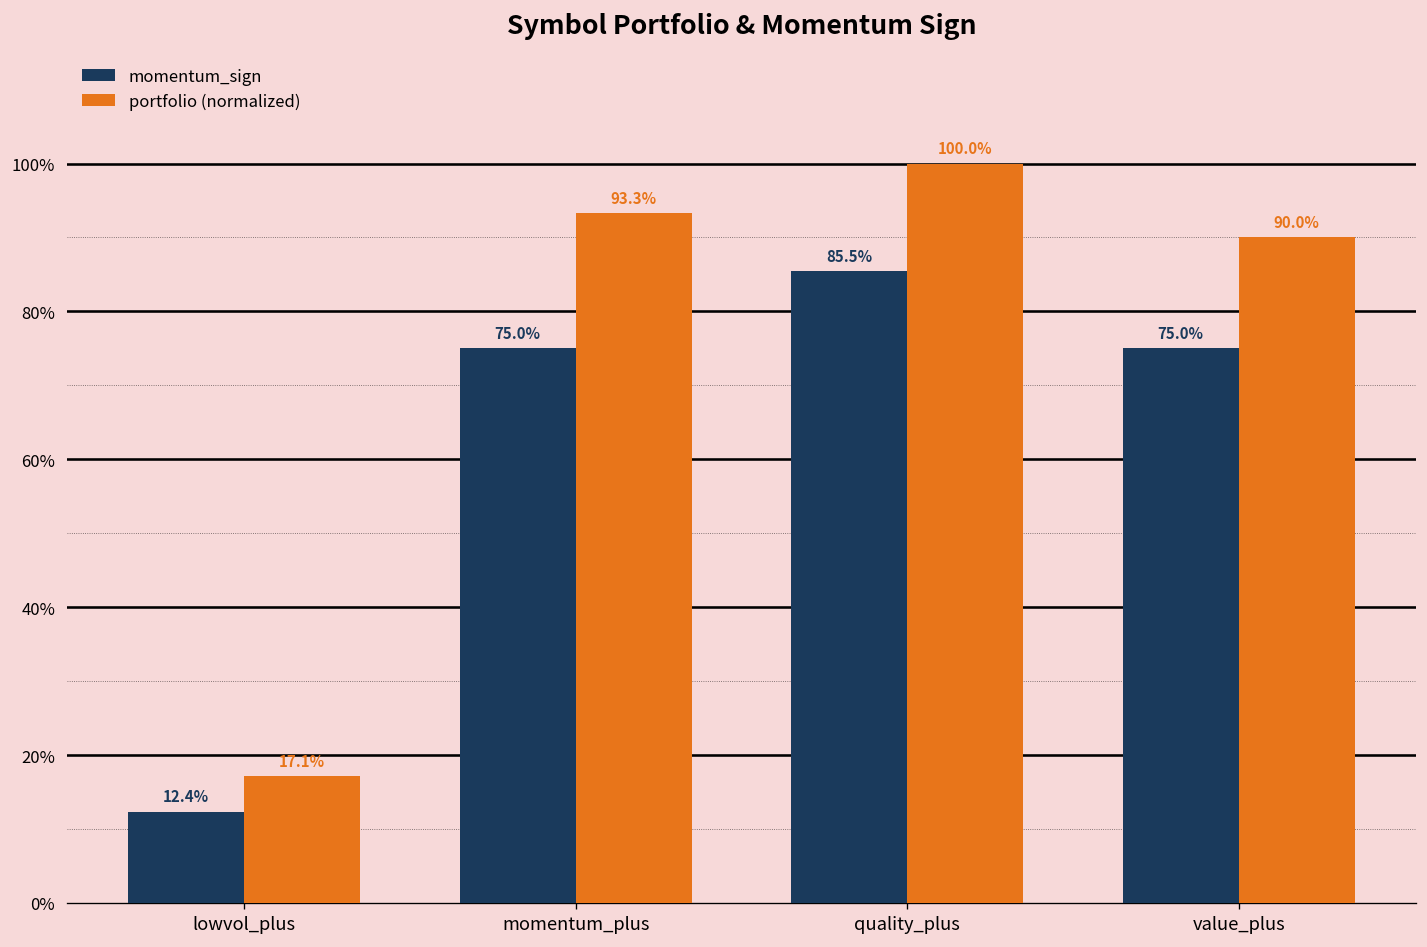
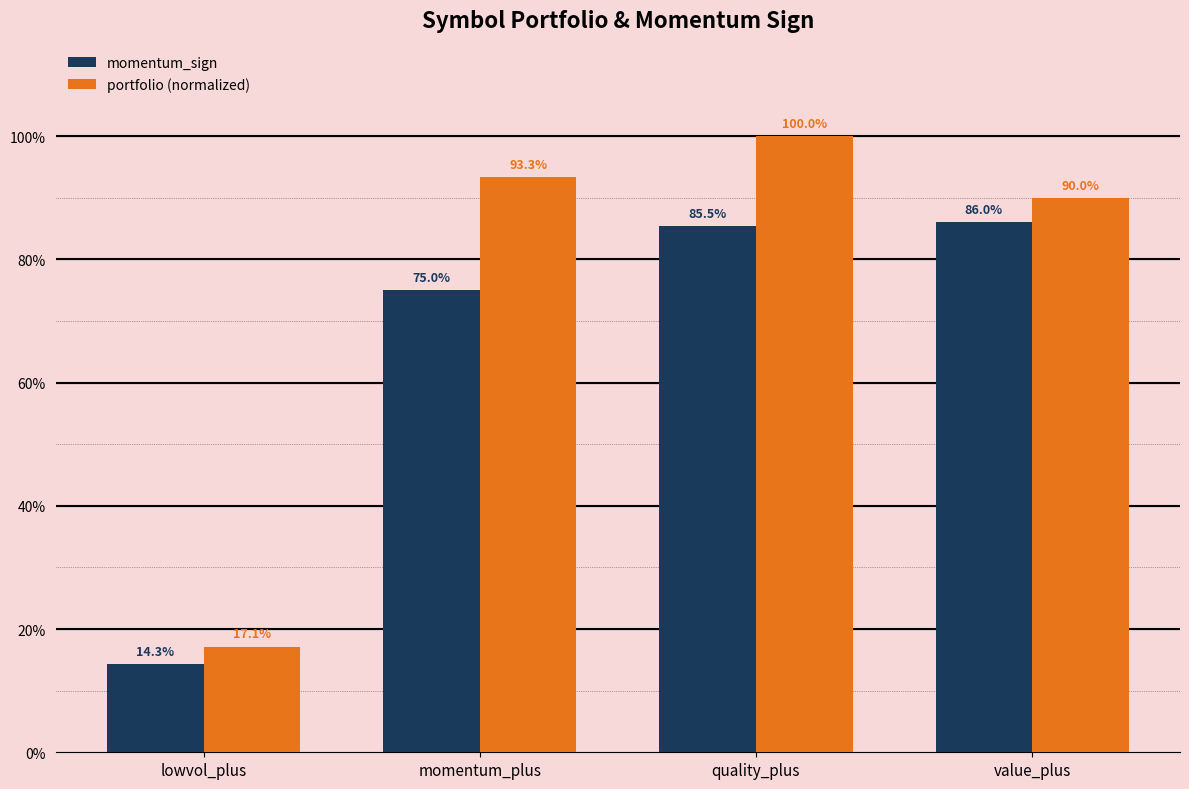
momentum_sign, lowvol_plus: 12.4% -> 14.3%
momentum_sign, value_plus: 75.0% -> 86.0%
